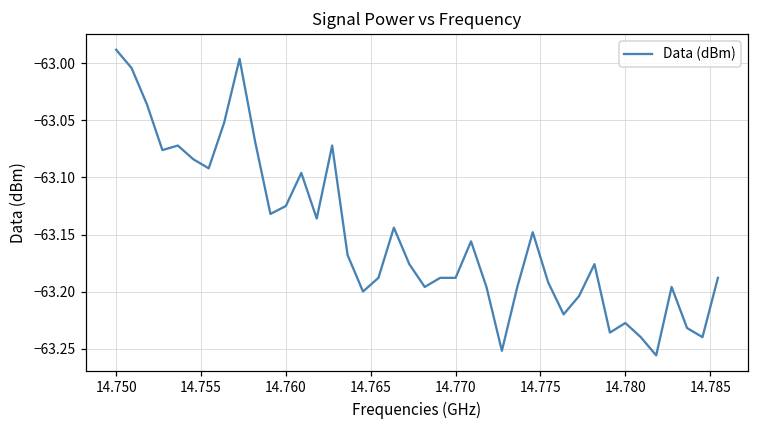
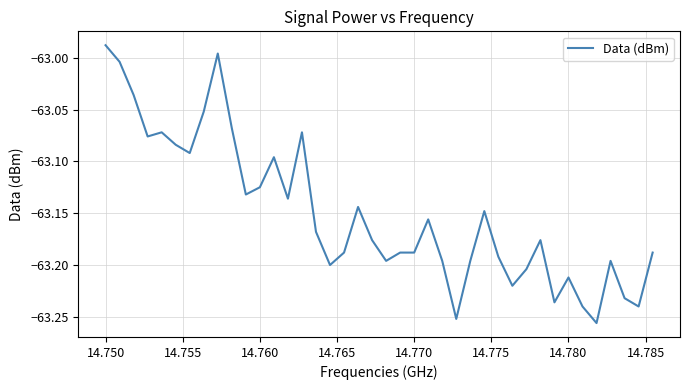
14.780: -63.228 -> -63.212
